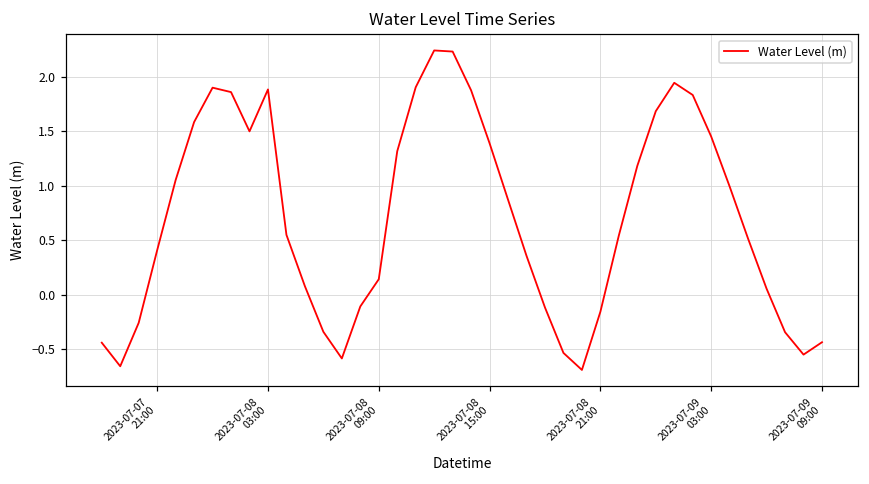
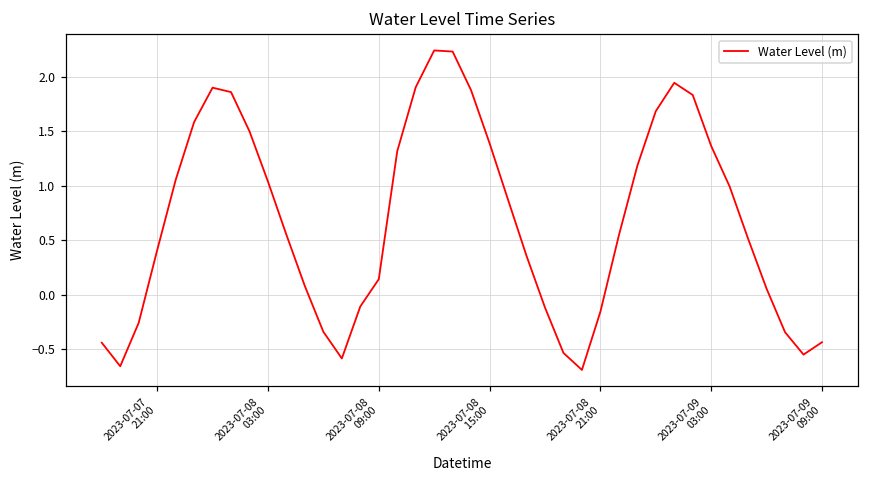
2023-07-08 03:00: 1.9 -> 1.0
2023-07-09 03:00: 1.45 -> 1.36
